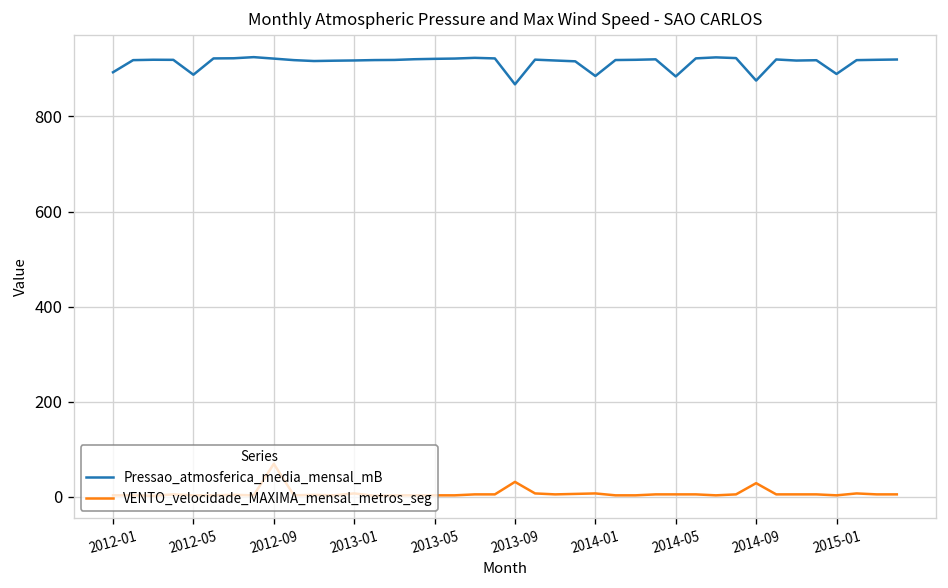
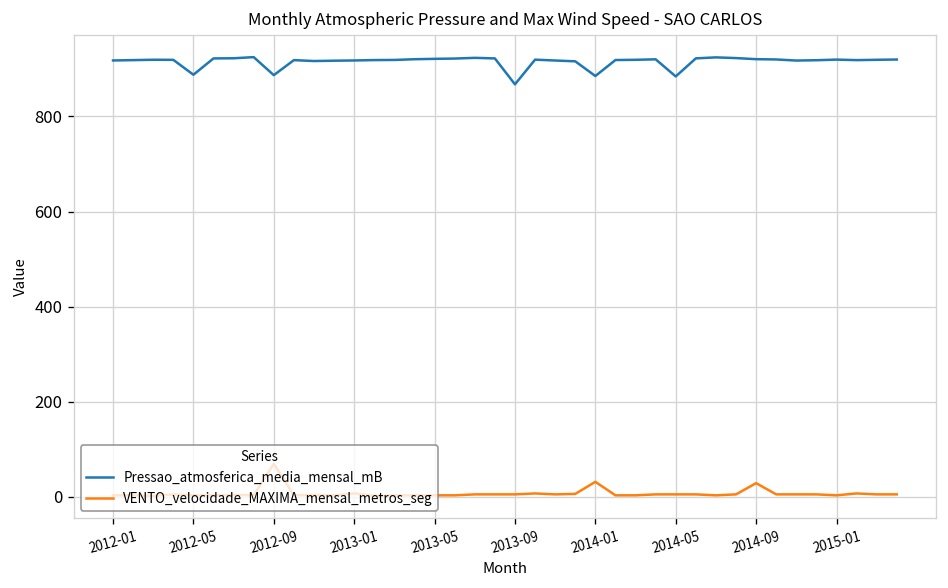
Pressao_atmosferica_media_mensal_mB, 2012-01: 890 -> 920
Pressao_atmosferica_media_mensal_mB, 2012-09: 920 -> 890
VENTO_velocidade_MAXIMA_mensal_metros_seg, 2013-09: 30 -> 10
VENTO_velocidade_MAXIMA_mensal_metros_seg, 2014-01: 10 -> 30
Pressao_atmosferica_media_mensal_mB, 2014-09: 880 -> 920
Pressao_atmosferica_media_mensal_mB, 2015-01: 890 -> 920
